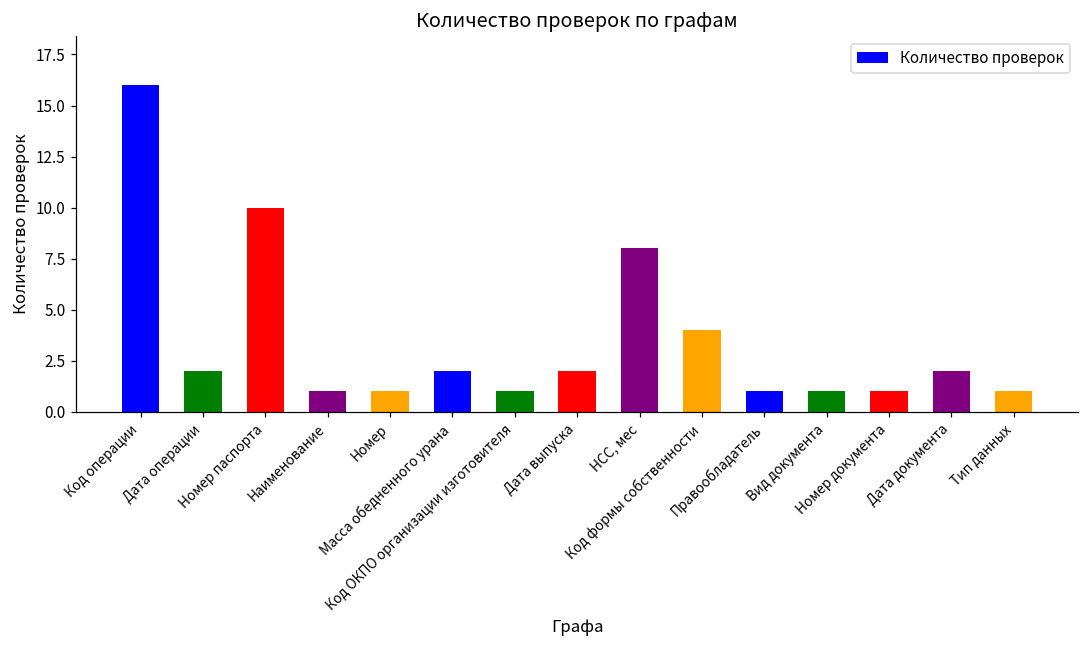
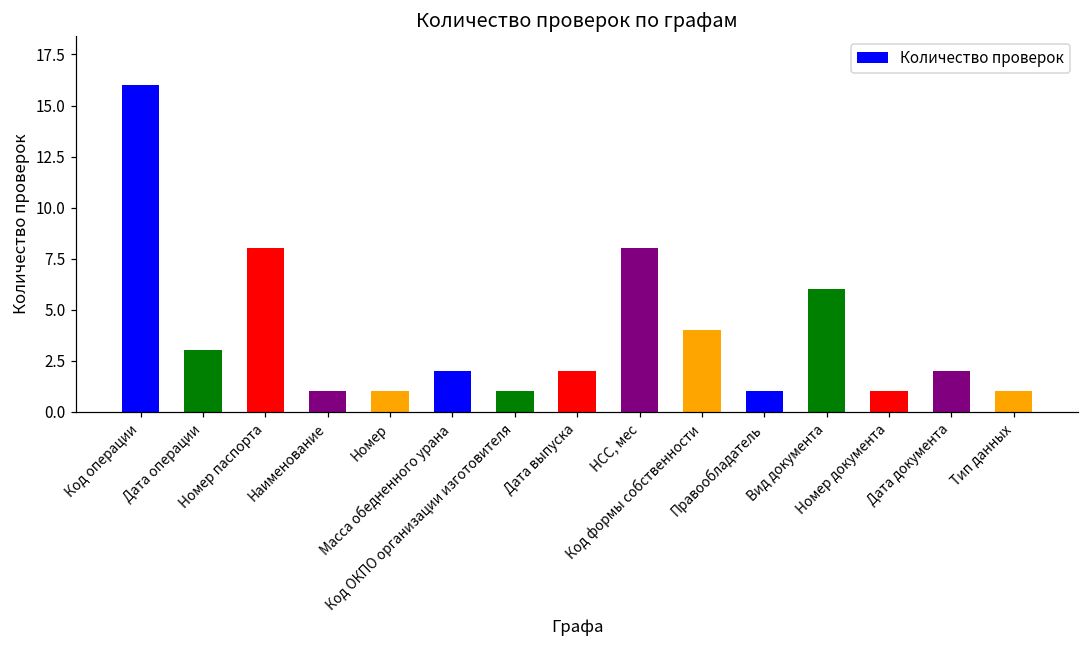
Дата операции: 2 -> 3
Номер паспорта: 10 -> 8
Вид документа: 1 -> 6
